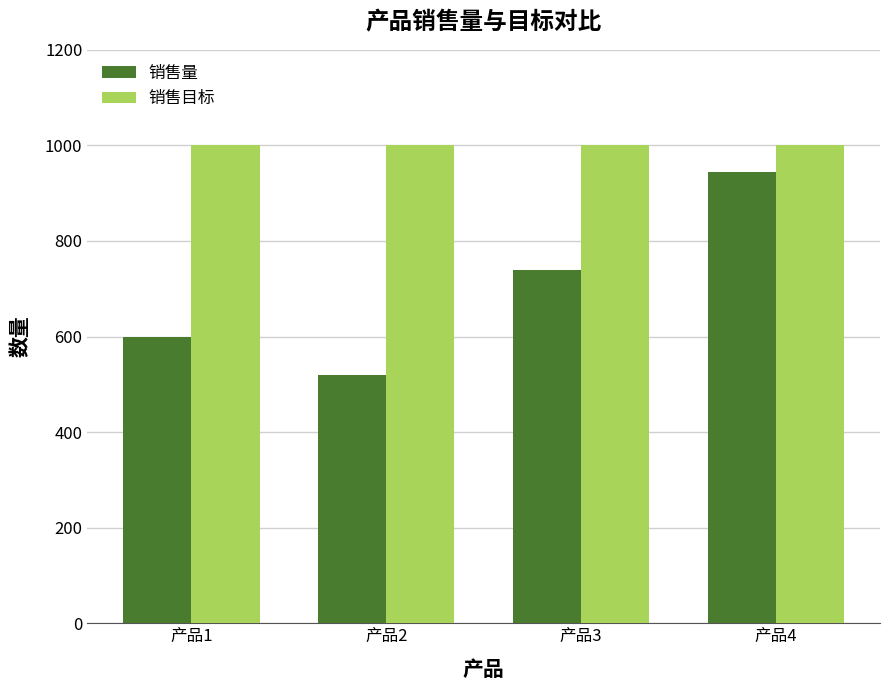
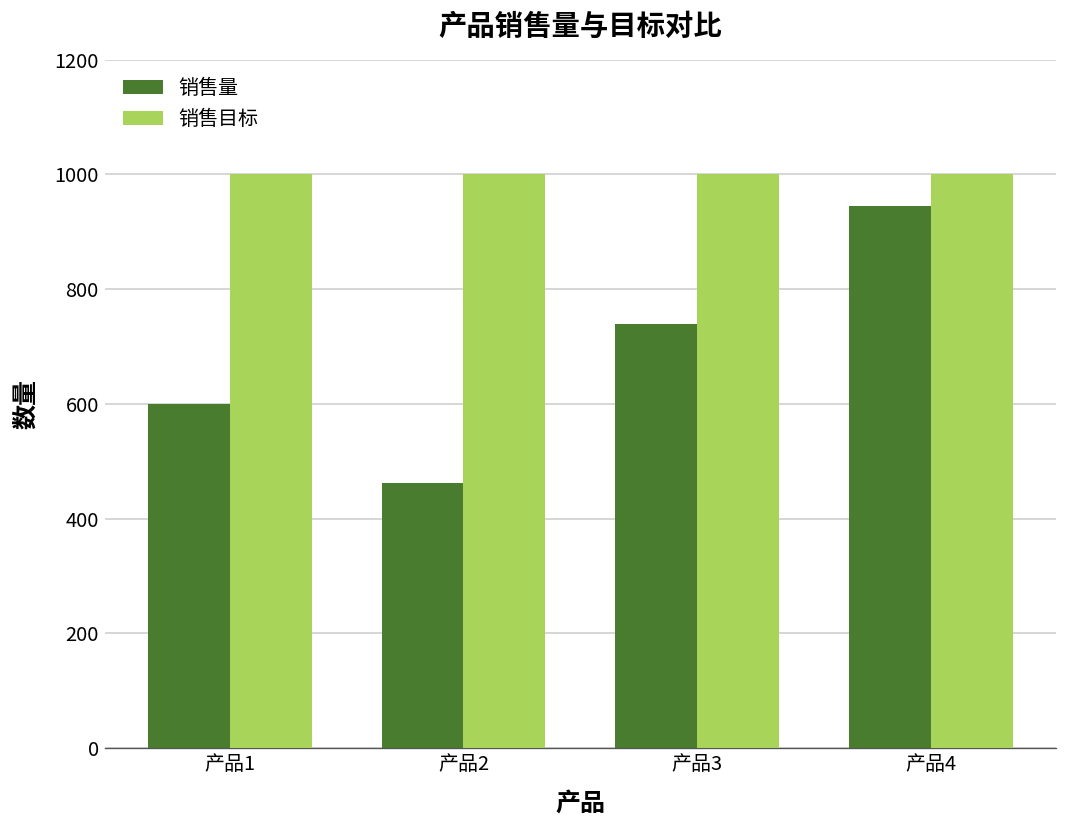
销售量, 产品2: 520 -> 460
